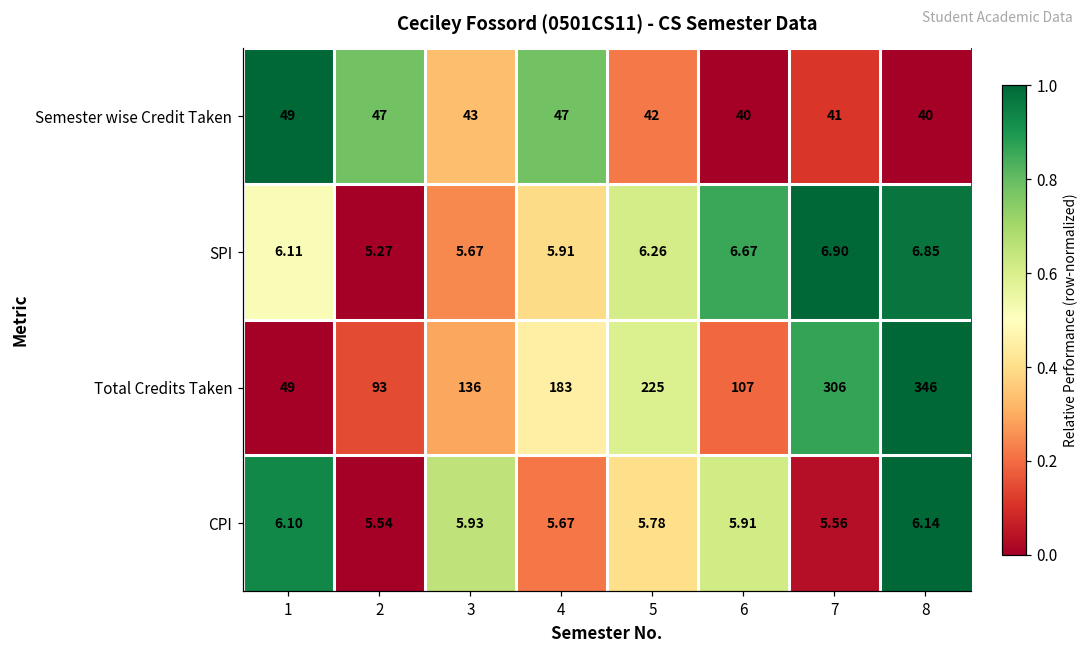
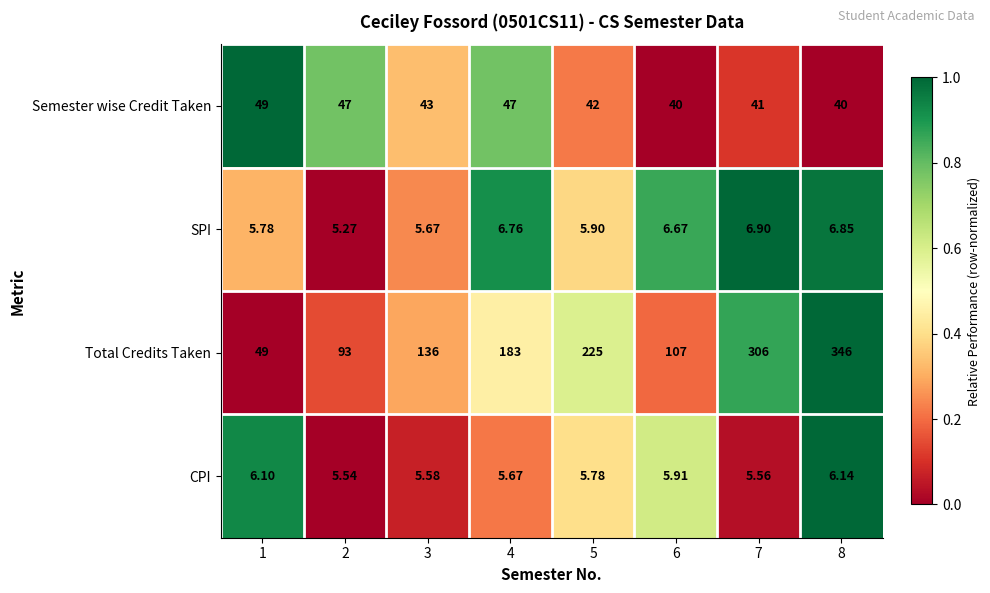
SPI, 1: 6.11 -> 5.78
SPI, 4: 5.91 -> 6.76
SPI, 5: 6.26 -> 5.90
CPI, 3: 5.93 -> 5.58
